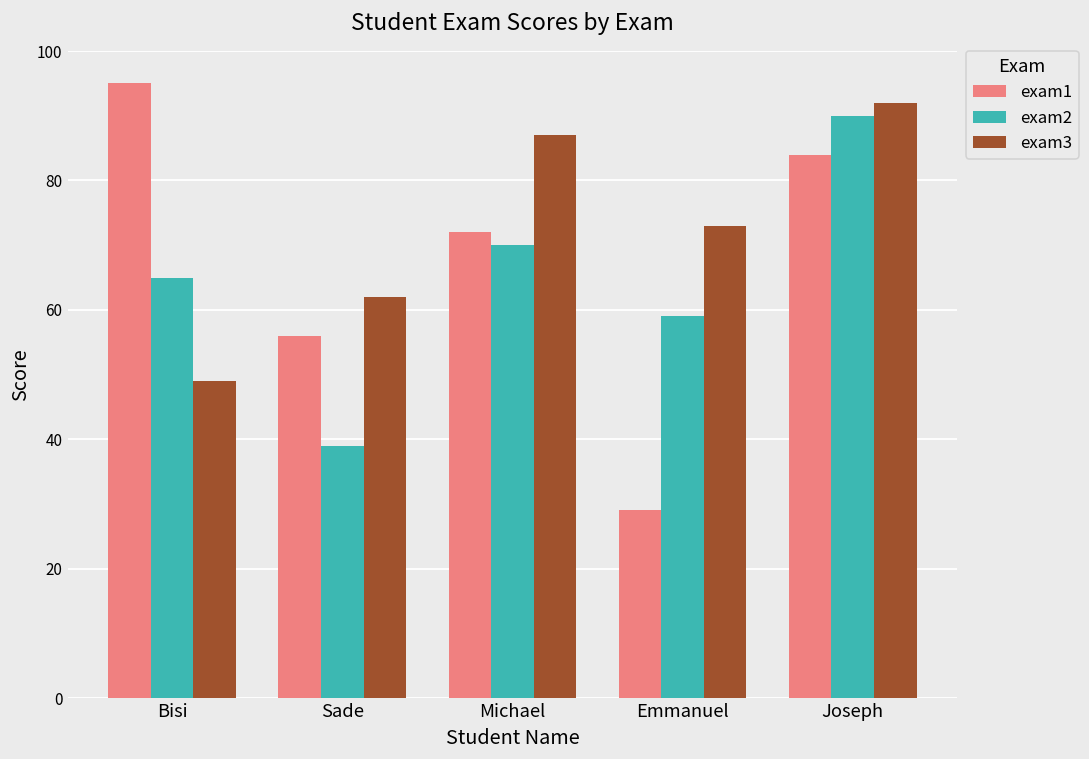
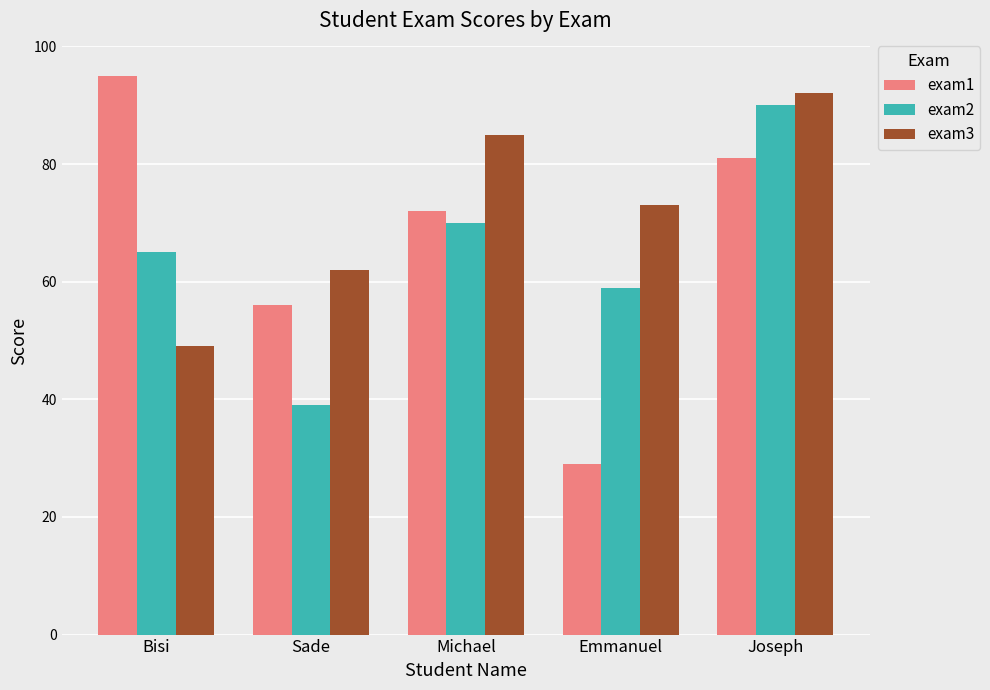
exam3, Michael: 87 -> 85
exam1, Joseph: 84 -> 81
